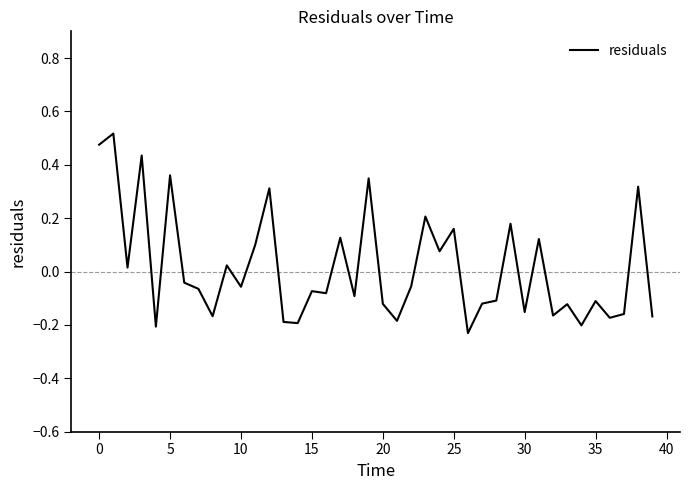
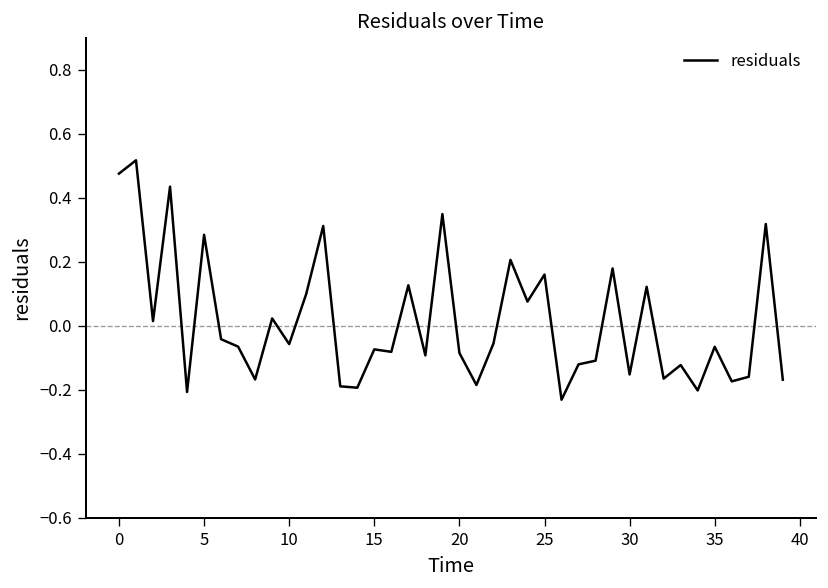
5: 0.36 -> 0.28
20: -0.12 -> -0.08
35: -0.11 -> -0.07
